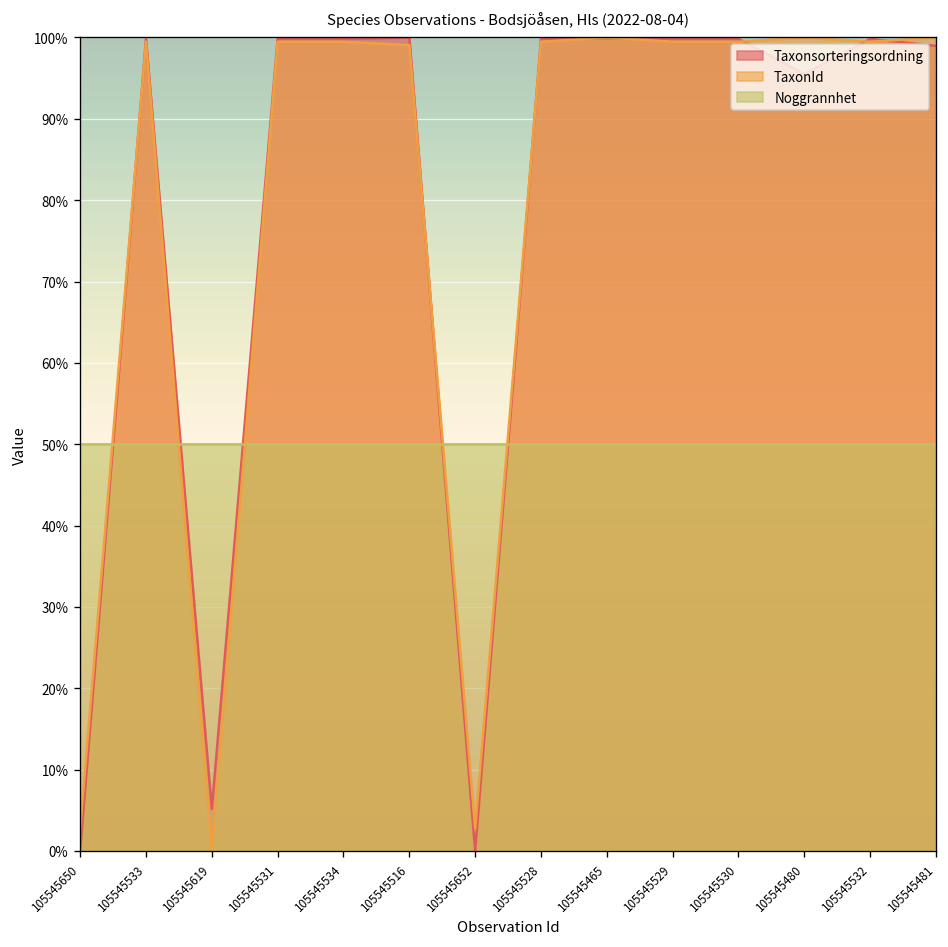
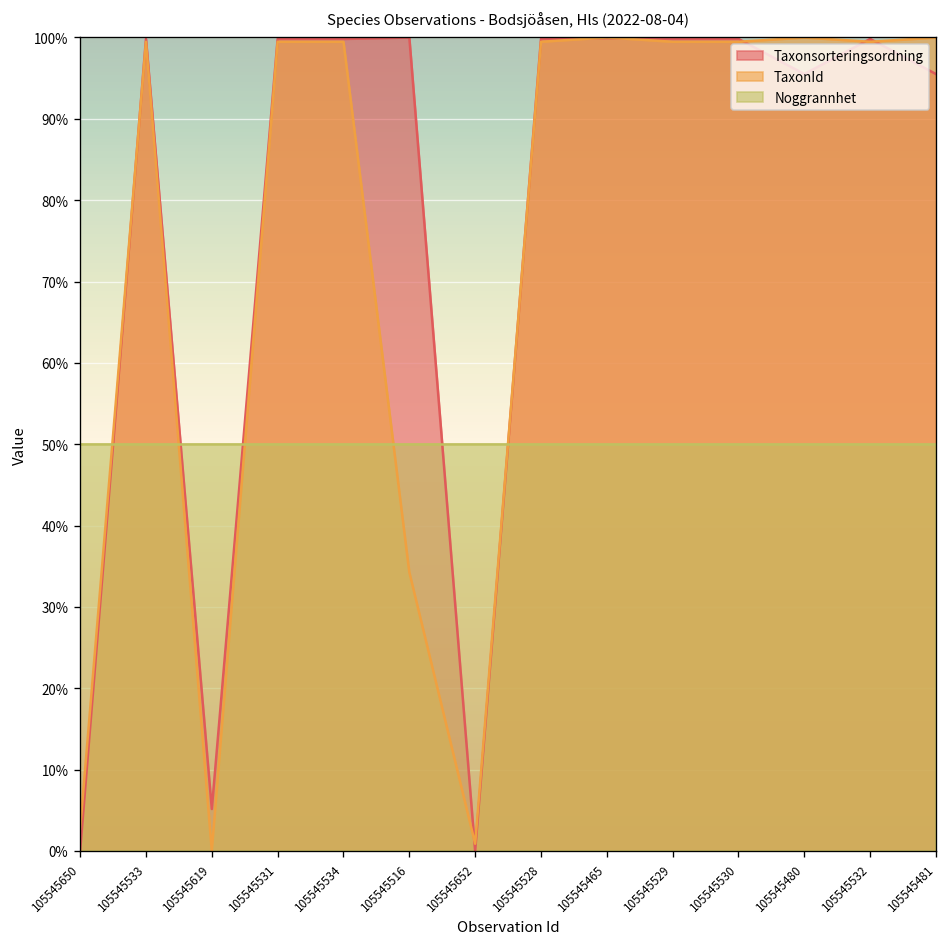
TaxonId, 105545516: 99% -> 34%
TaxonId, 105545652: 3% -> 1%
Taxonsorteringsordning, 105545481: 99% -> 96%
